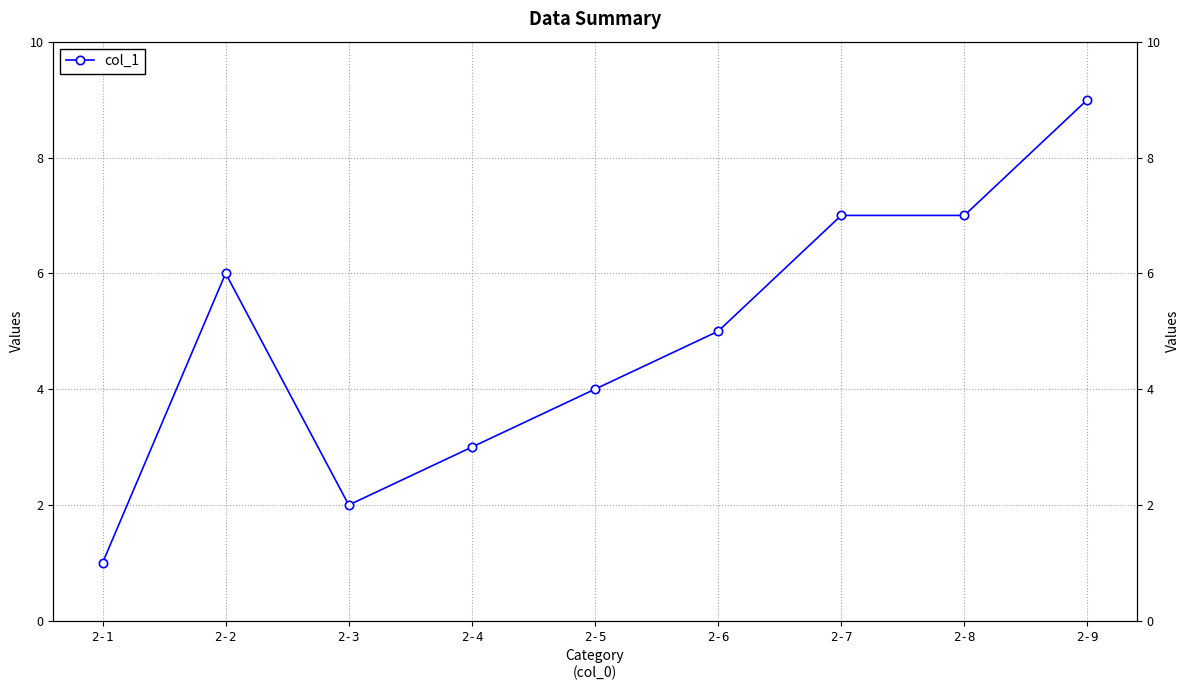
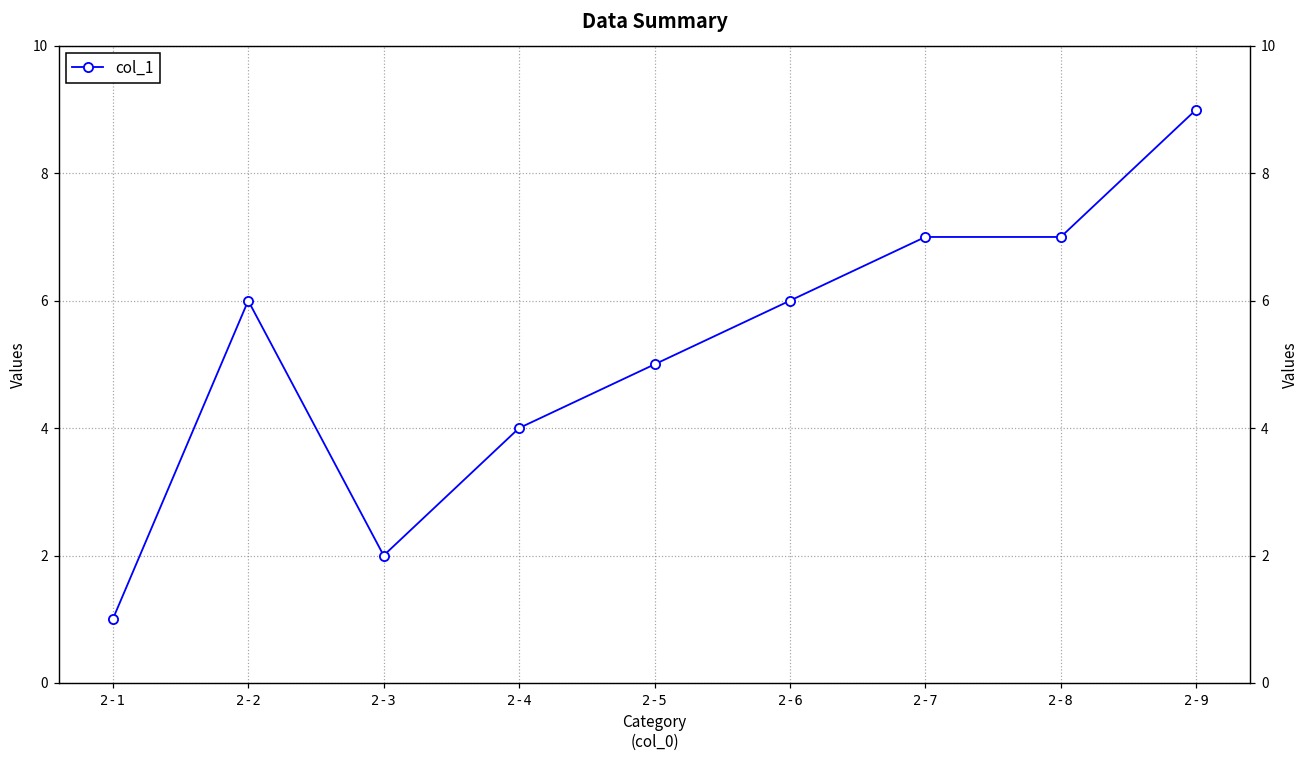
2-4: 3 -> 4
2-5: 4 -> 5
2-6: 5 -> 6
